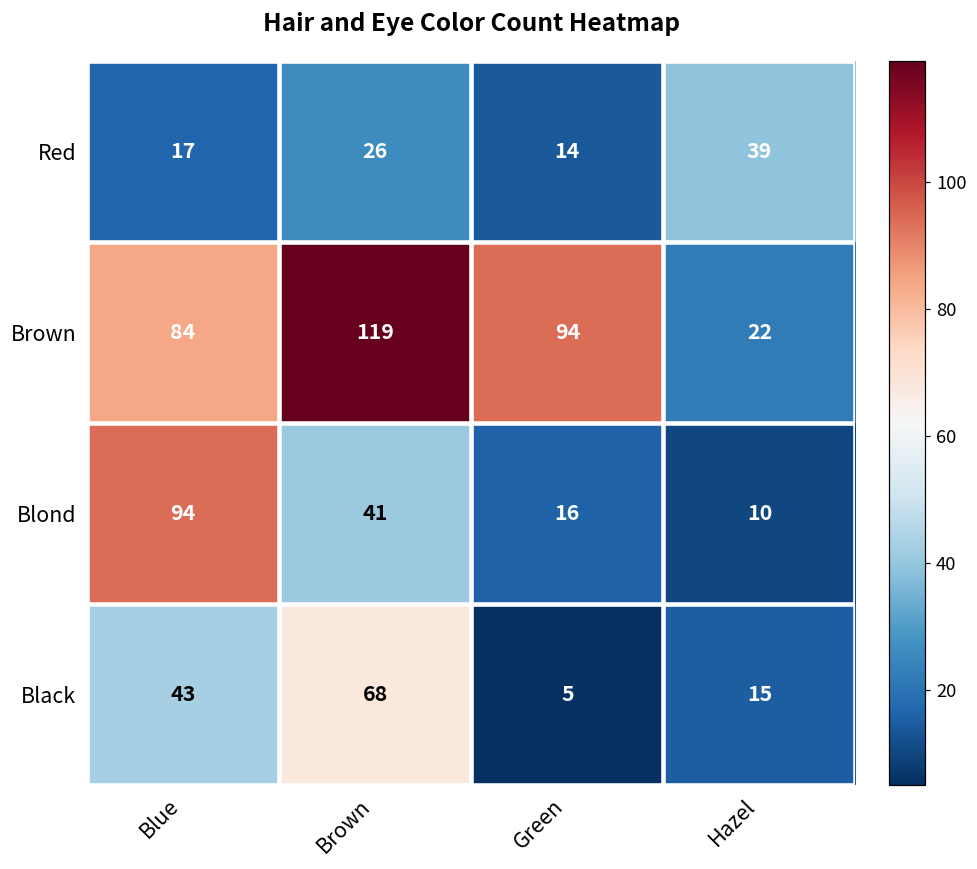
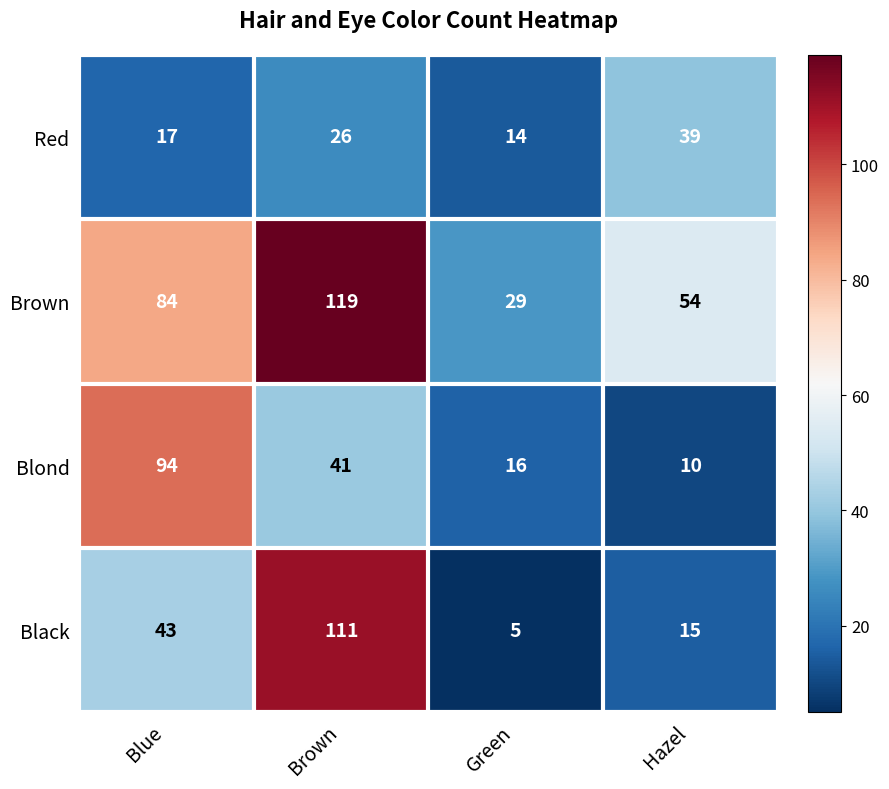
Brown, Green: 94 -> 29
Brown, Hazel: 22 -> 54
Black, Brown: 68 -> 111
